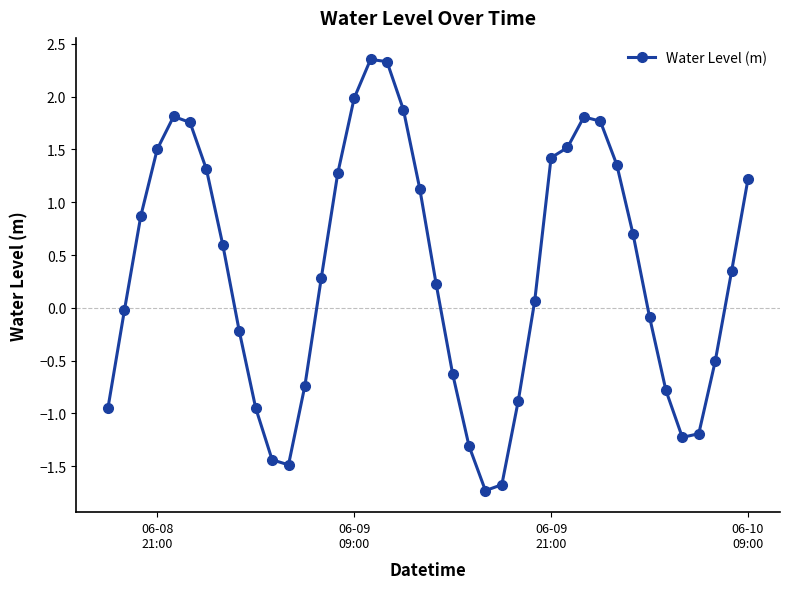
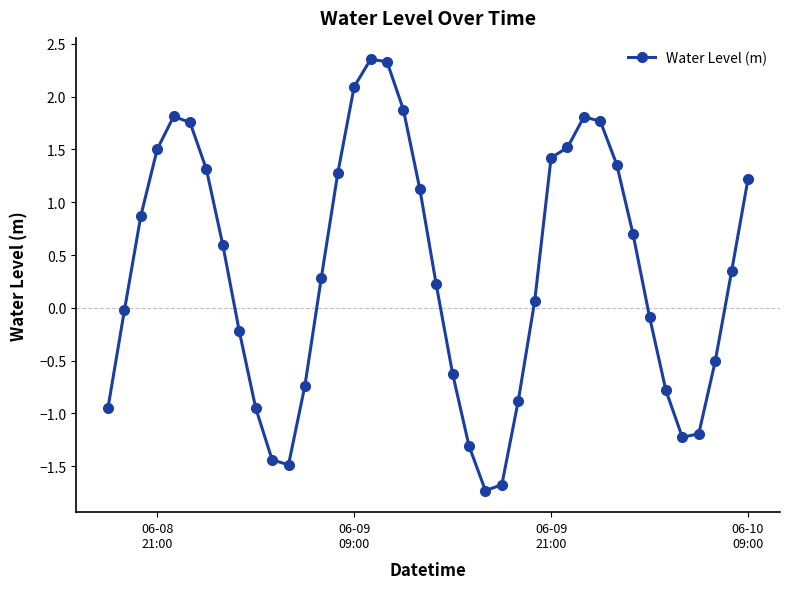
06-09 09:00: 1.99 -> 2.09
